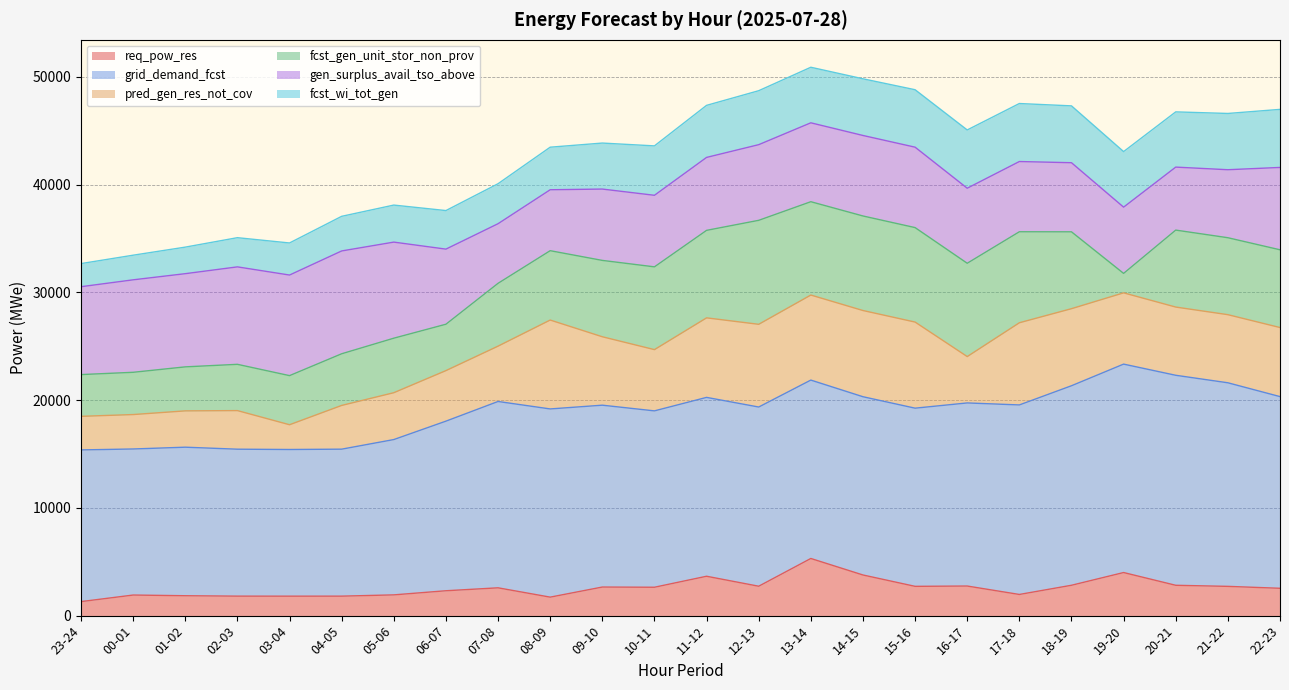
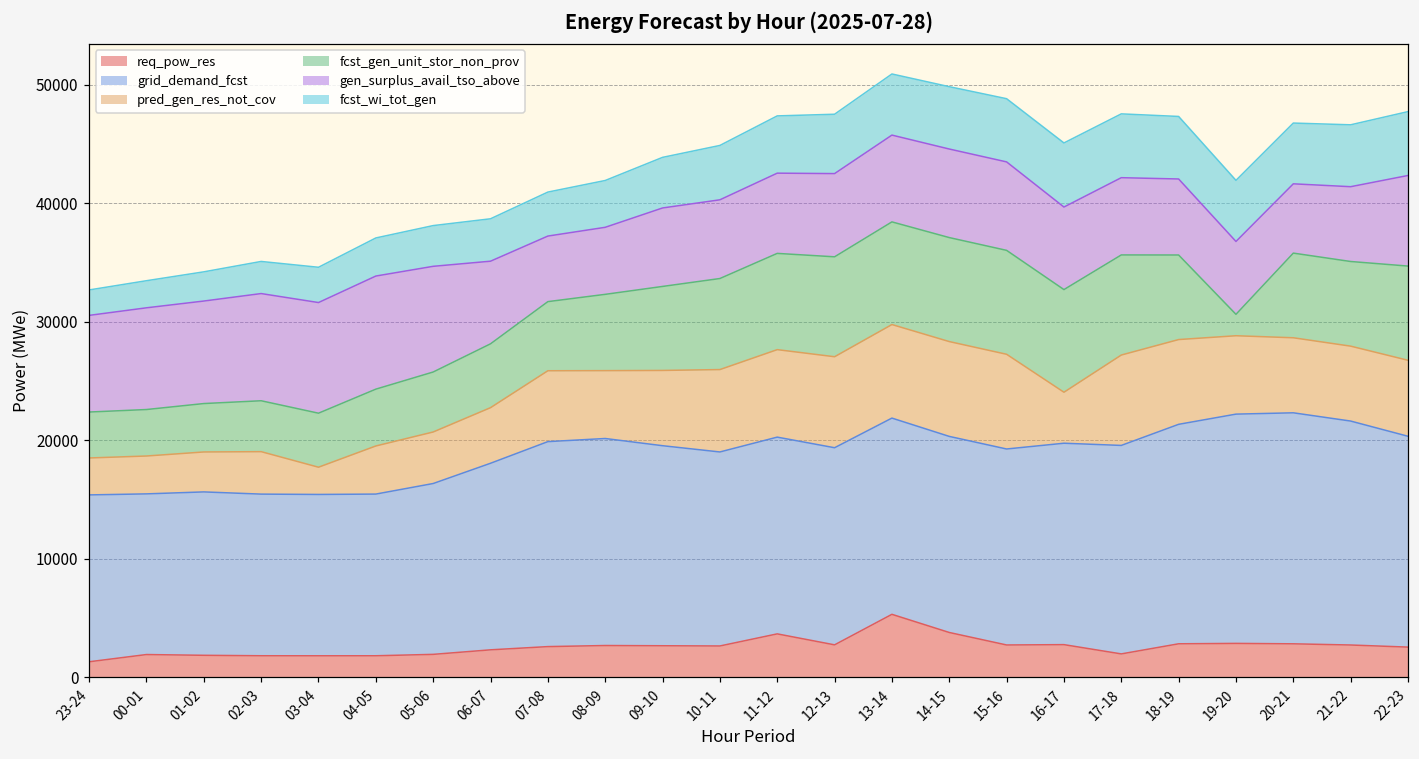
fcst_gen_unit_stor_non_prov, 06-07: 4300 -> 5400
pred_gen_res_not_cov, 07-08: 5100 -> 6000
req_pow_res, 08-09: 1700 -> 2700
pred_gen_res_not_cov, 08-09: 8300 -> 5700
pred_gen_res_not_cov, 10-11: 5700 -> 7000
fcst_gen_unit_stor_non_prov, 12-13: 9700 -> 8400
req_pow_res, 19-20: 4000 -> 2900
fcst_gen_unit_stor_non_prov, 22-23: 7200 -> 7900
